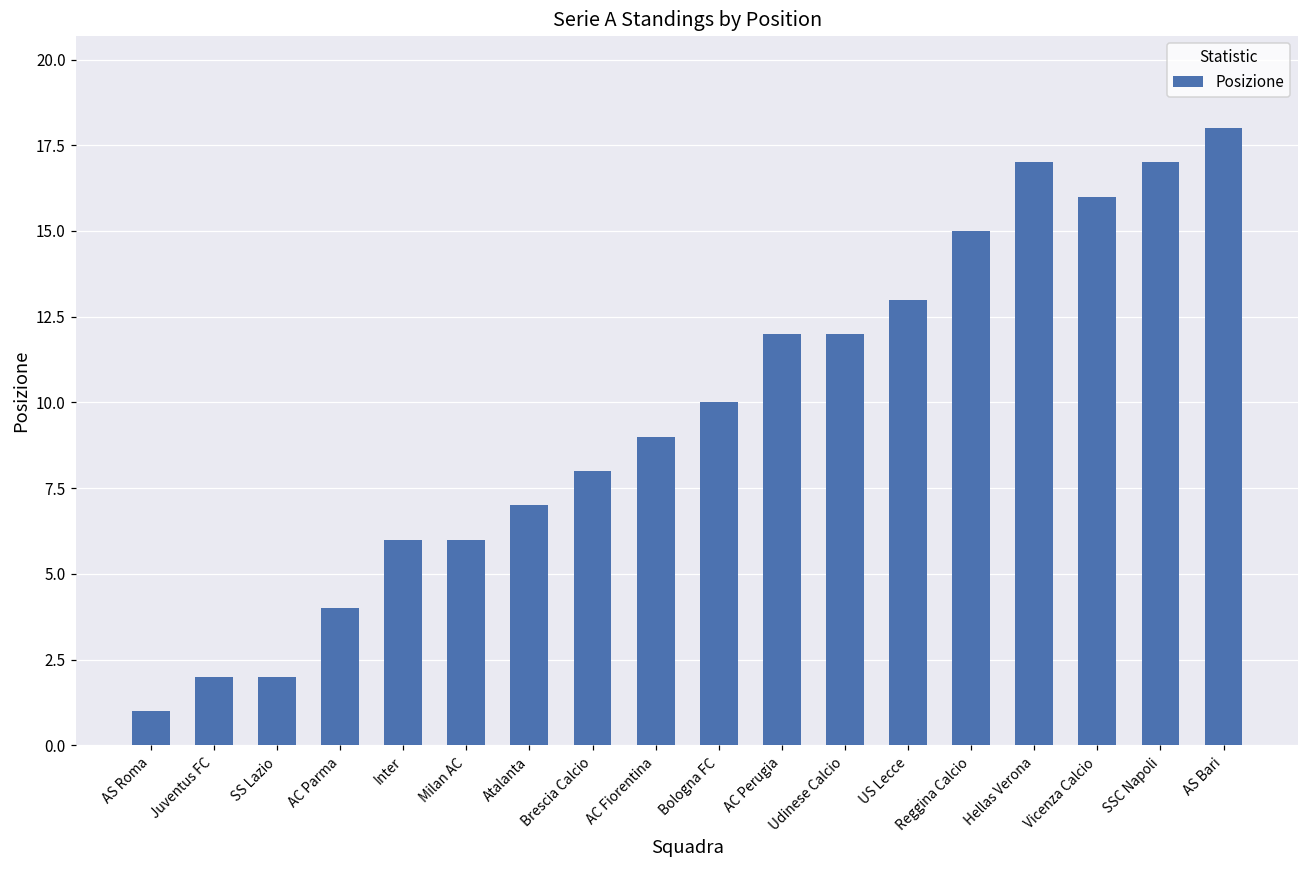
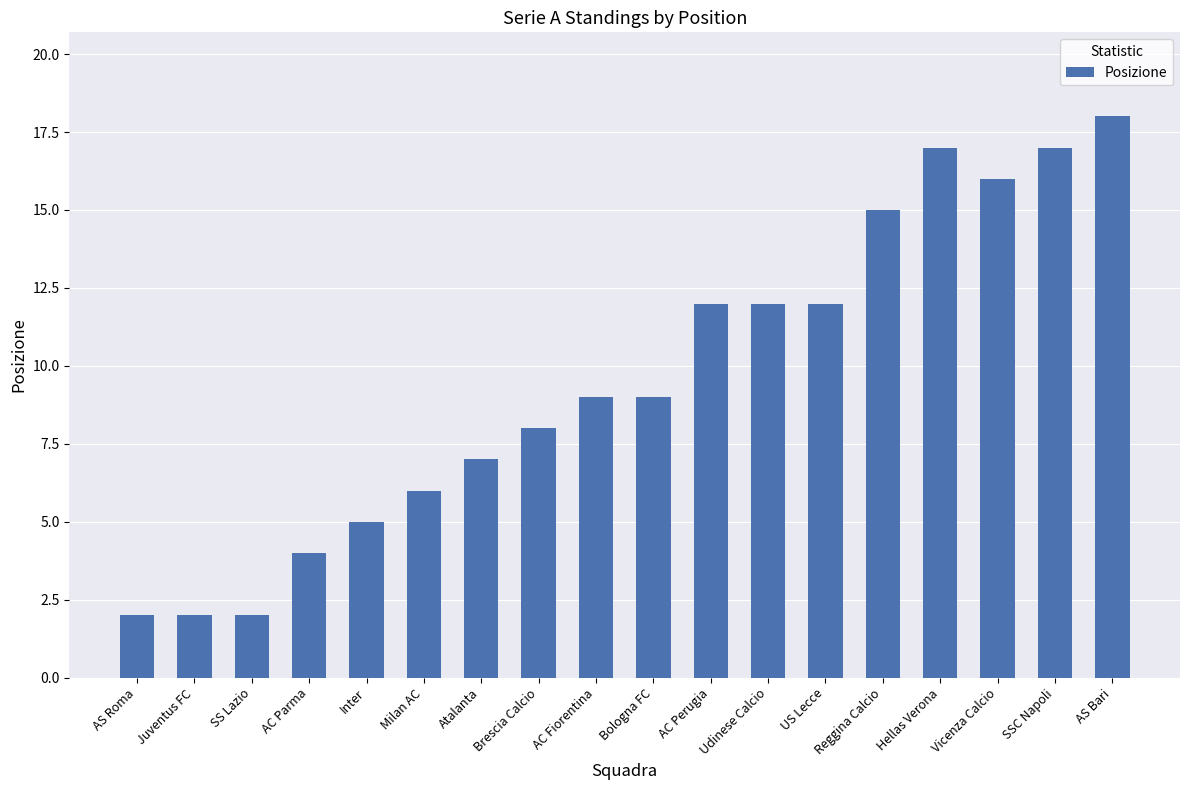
AS Roma: 1 -> 2
Inter: 6 -> 5
Bologna FC: 10 -> 9
US Lecce: 13 -> 12
